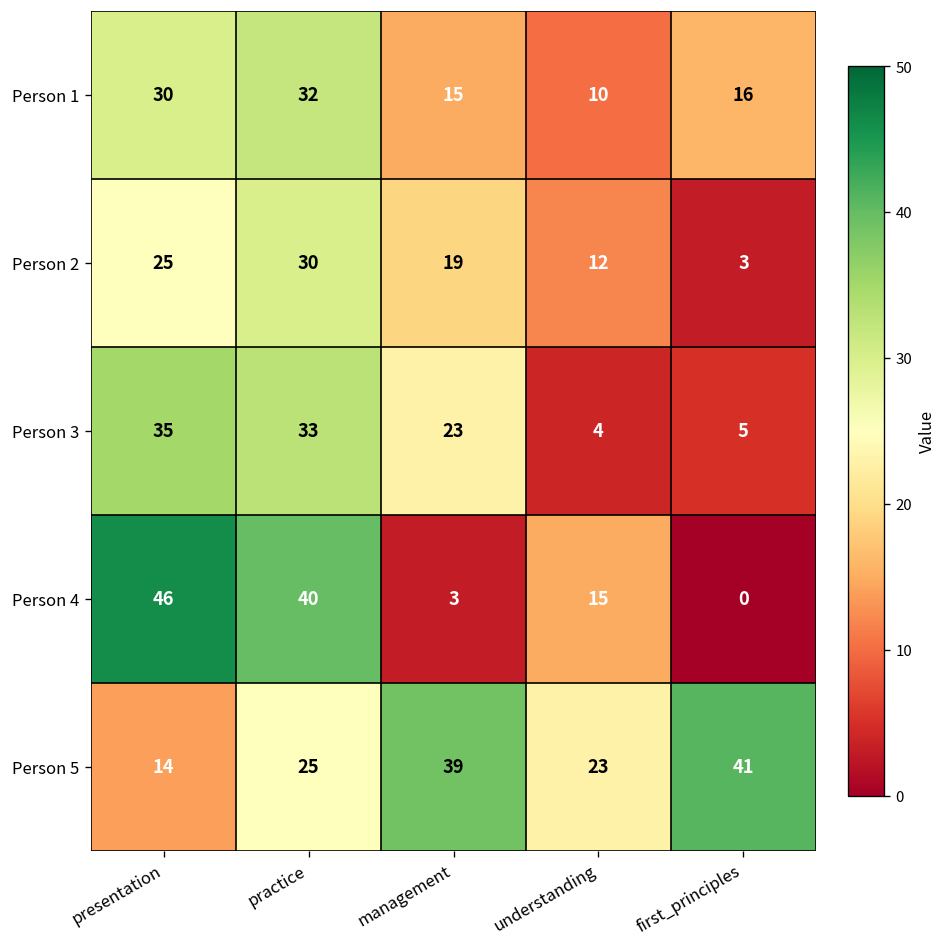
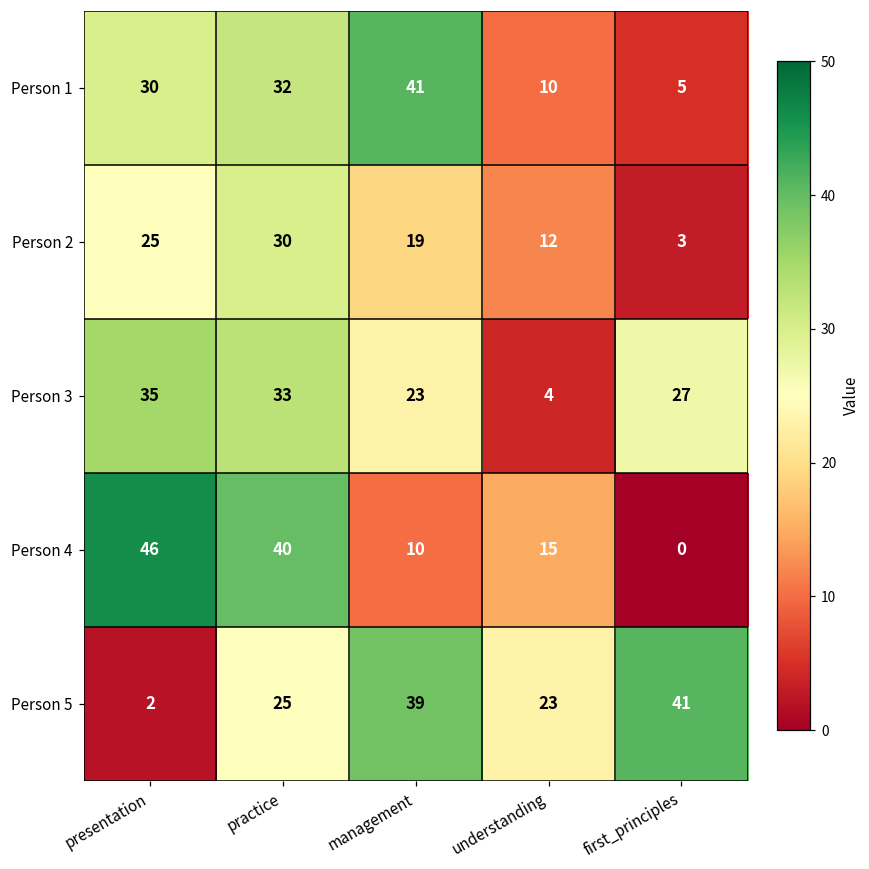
Person 1, management: 15 -> 41
Person 1, first_principles: 16 -> 5
Person 3, first_principles: 5 -> 27
Person 4, management: 3 -> 10
Person 5, presentation: 14 -> 2
